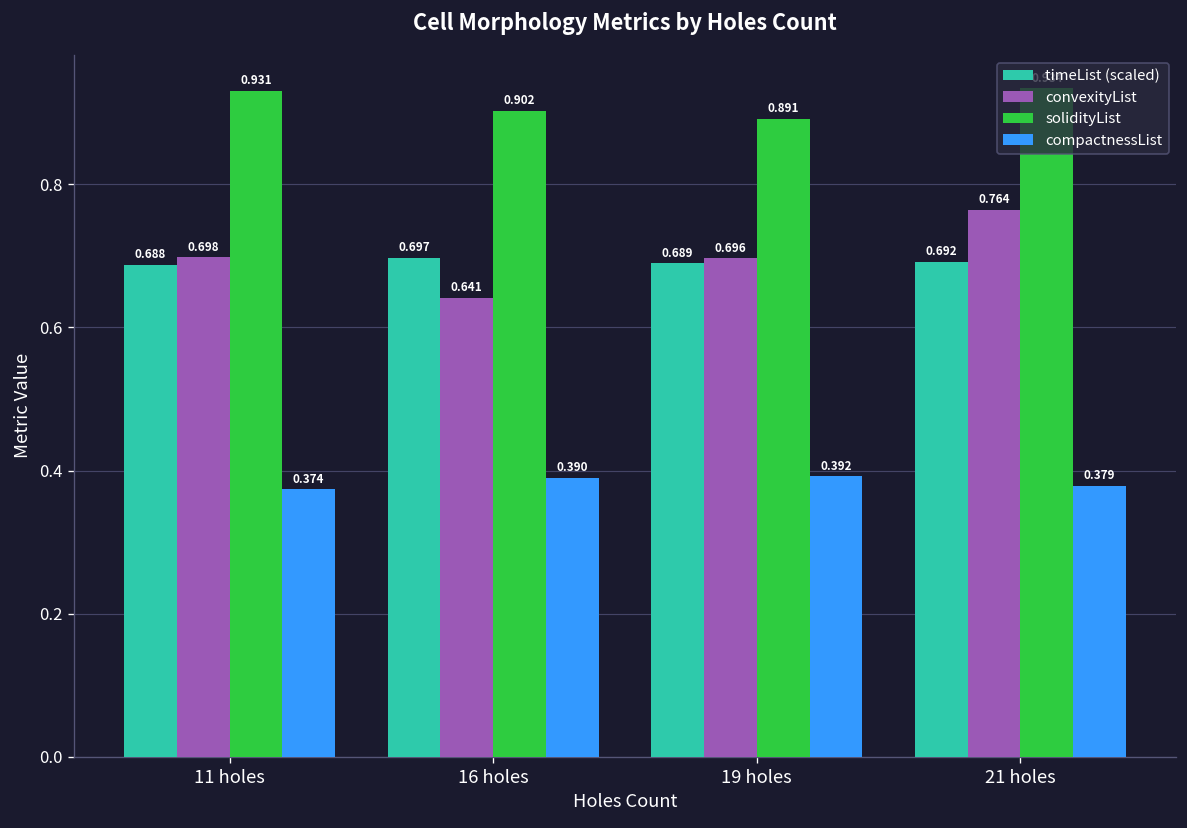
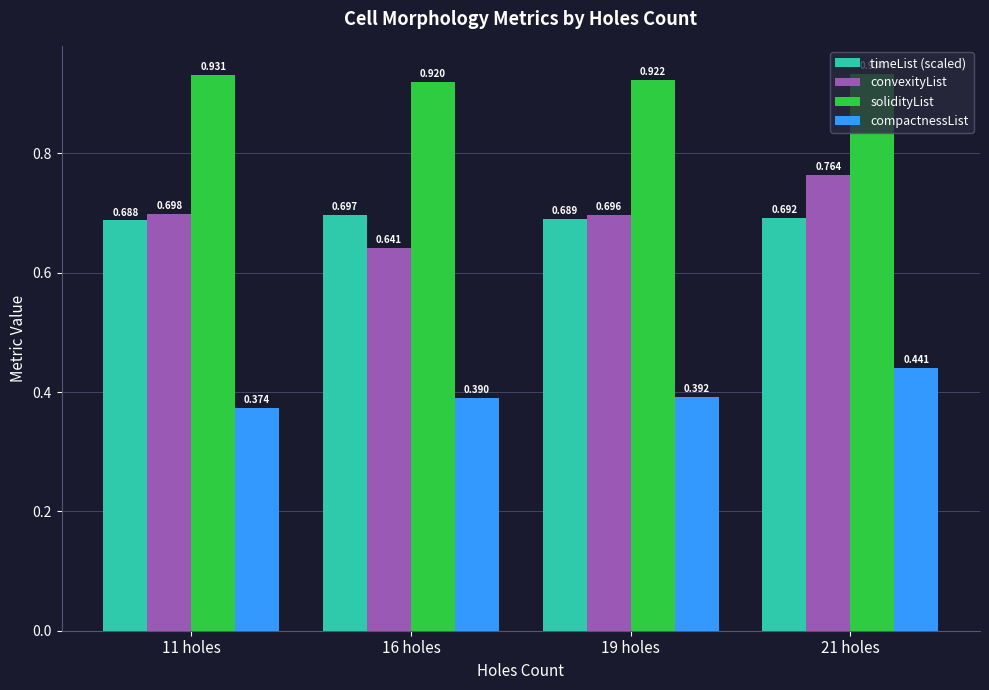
solidityList, 16 holes: 0.902 -> 0.920
solidityList, 19 holes: 0.891 -> 0.922
compactnessList, 21 holes: 0.379 -> 0.441
